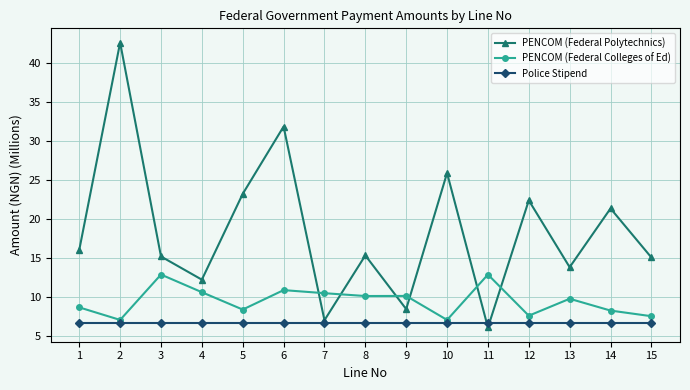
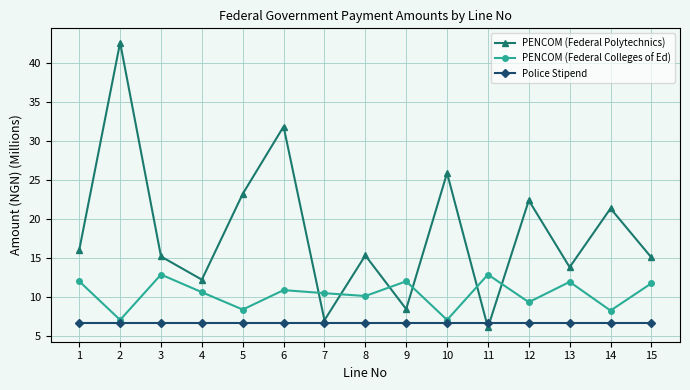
PENCOM (Federal Colleges of Ed), 1: 9 -> 12
PENCOM (Federal Colleges of Ed), 9: 10 -> 12
PENCOM (Federal Colleges of Ed), 12: 8 -> 9
PENCOM (Federal Colleges of Ed), 13: 10 -> 12
PENCOM (Federal Colleges of Ed), 15: 8 -> 12
